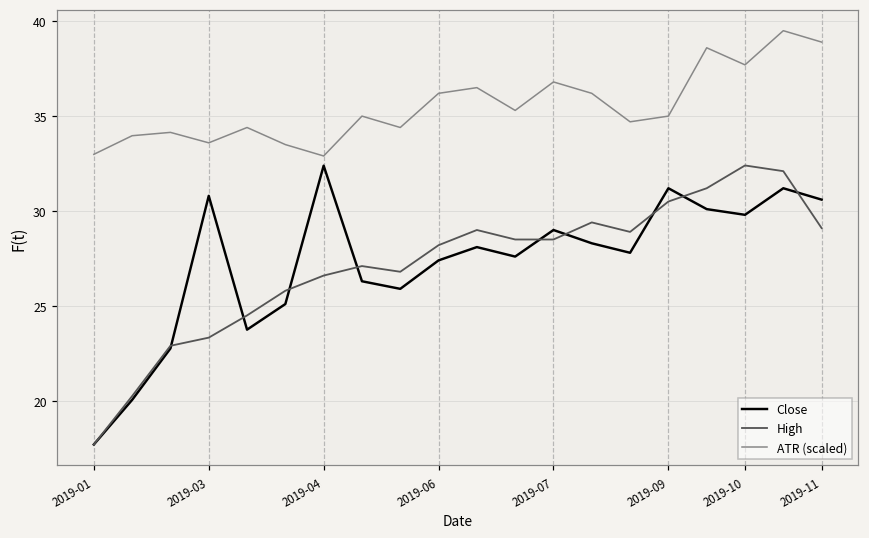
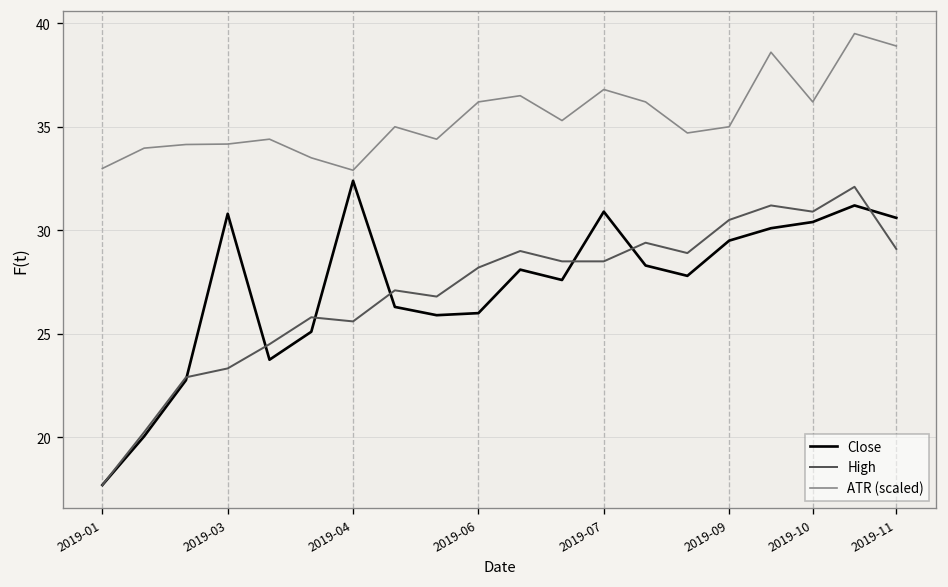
ATR (scaled), 2019-03: 33.6 -> 34.2
High, 2019-04: 26.6 -> 25.6
Close, 2019-06: 27.4 -> 26.0
Close, 2019-07: 29.0 -> 30.9
Close, 2019-09: 31.2 -> 29.5
Close, 2019-10: 29.8 -> 30.4
High, 2019-10: 32.4 -> 30.9
ATR (scaled), 2019-10: 37.7 -> 36.2
